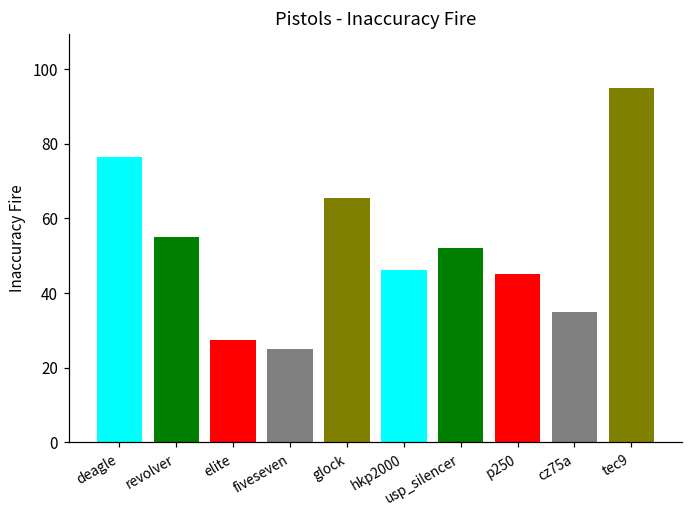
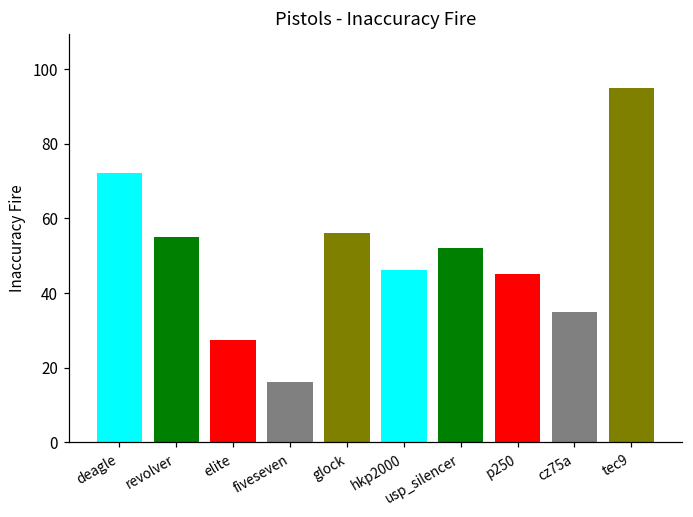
deagle: 77 -> 72
fiveseven: 25 -> 16
glock: 66 -> 56
